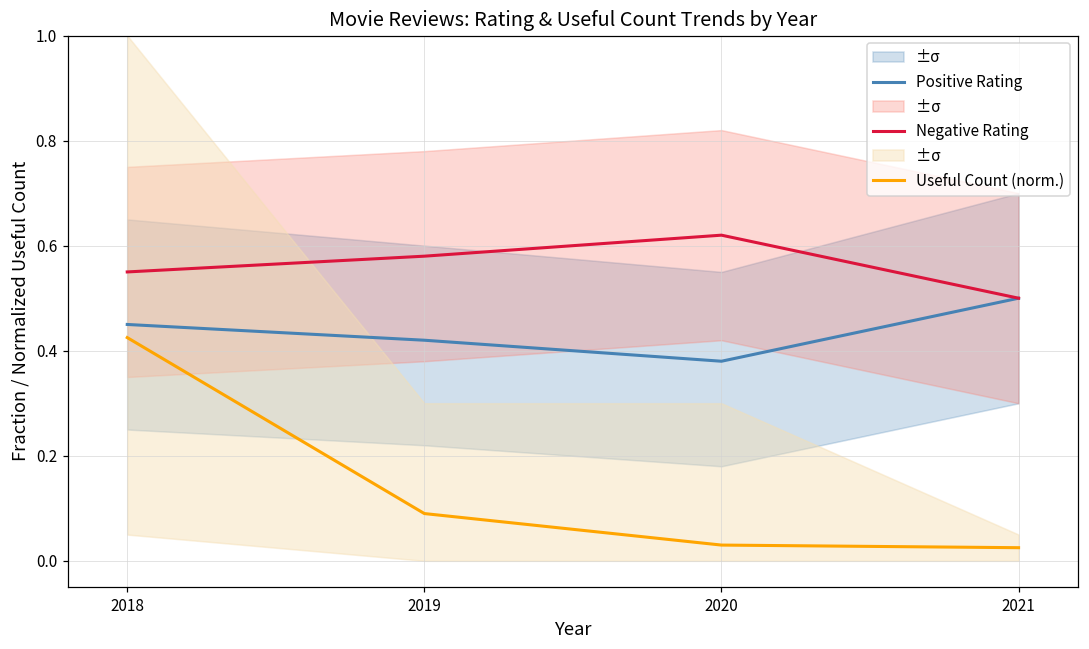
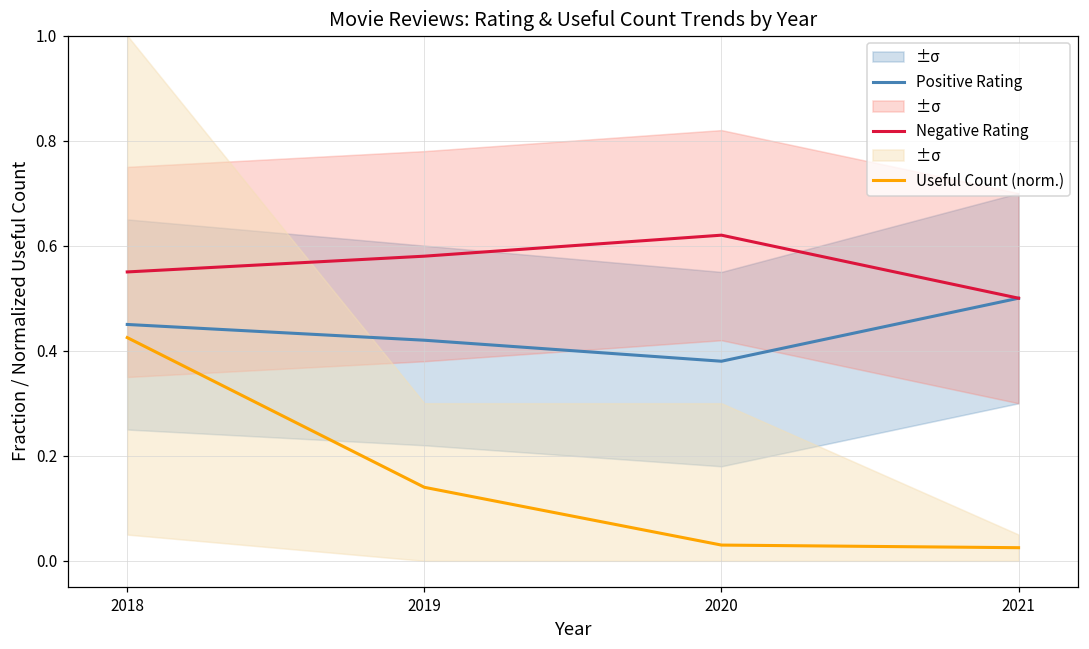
Useful Count (norm.), 2019: 0.09 -> 0.14
